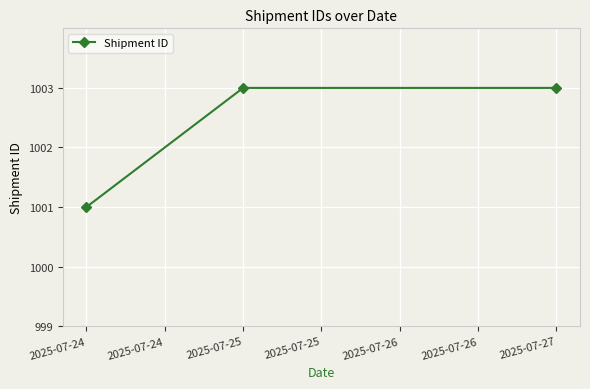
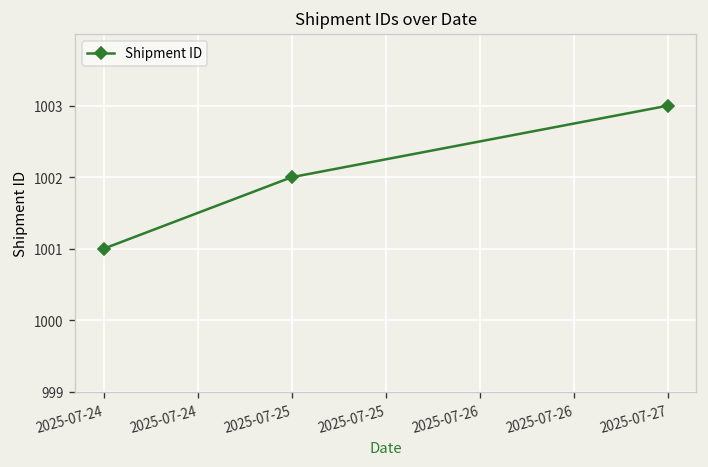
2025-07-25: 1003 -> 1002
